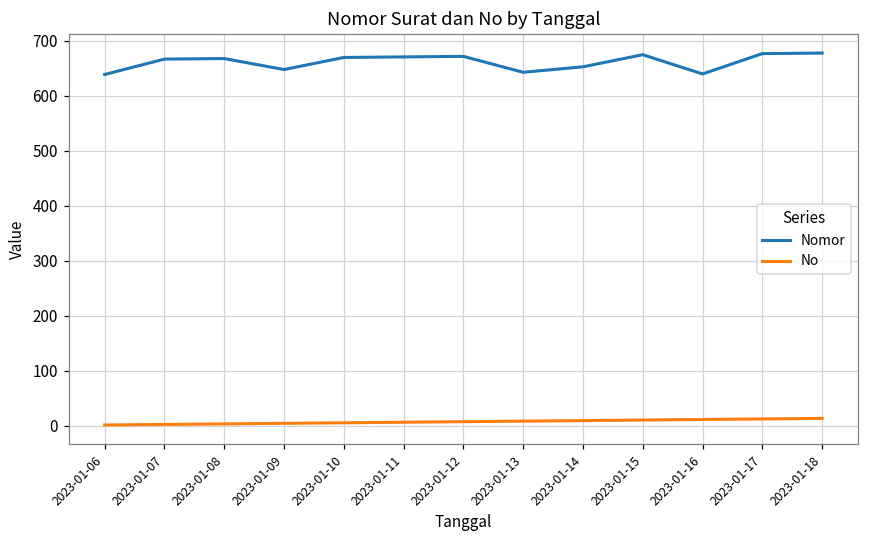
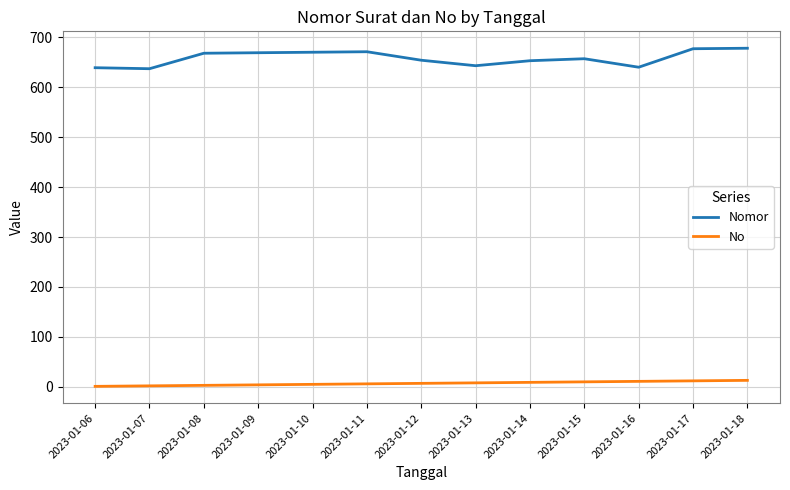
Nomor, 2023-01-07: 670 -> 640
Nomor, 2023-01-09: 650 -> 670
Nomor, 2023-01-12: 670 -> 650
Nomor, 2023-01-15: 680 -> 660
